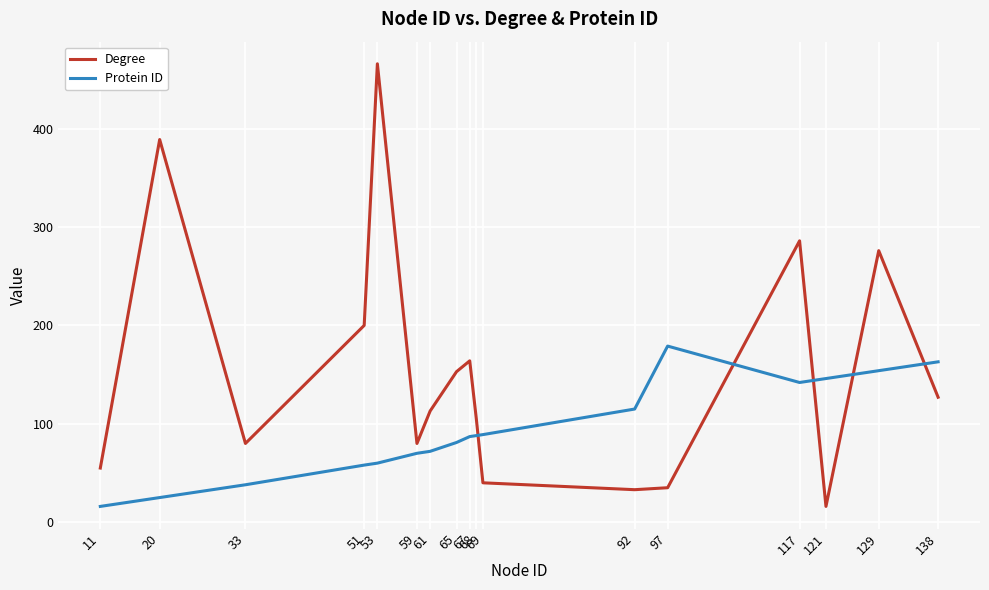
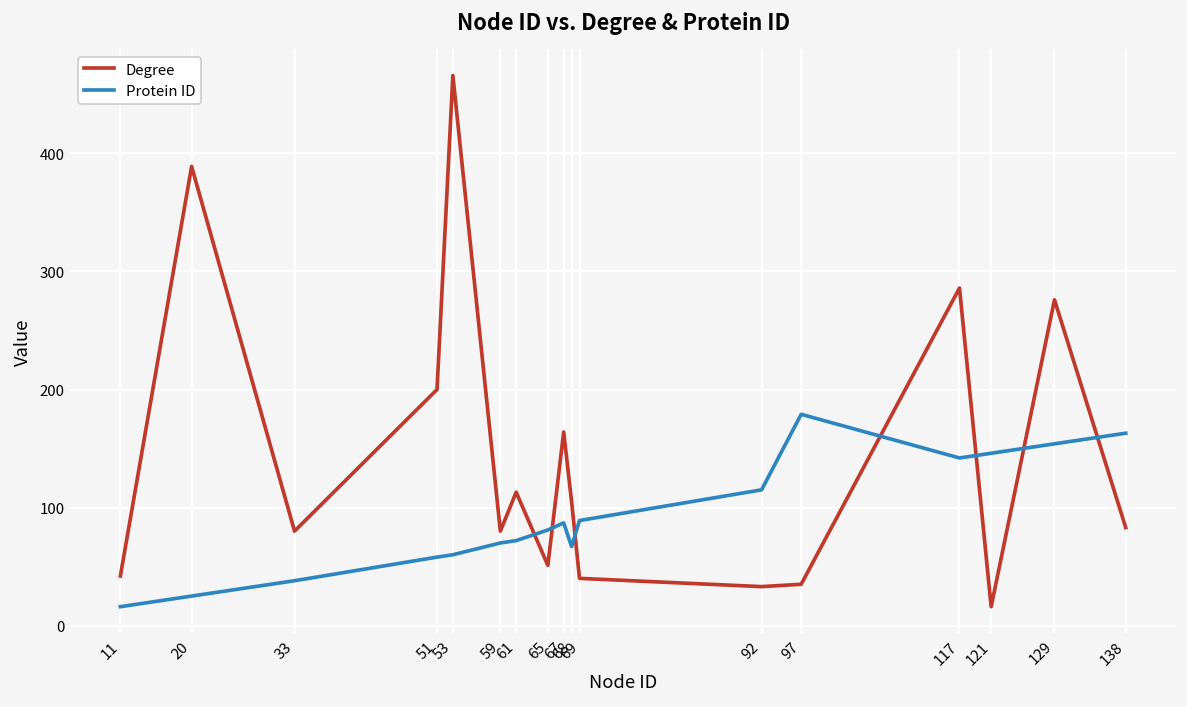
Degree, 11: 60 -> 40
Degree, 65: 150 -> 50
Protein ID, 68: 90 -> 70
Degree, 138: 130 -> 80
